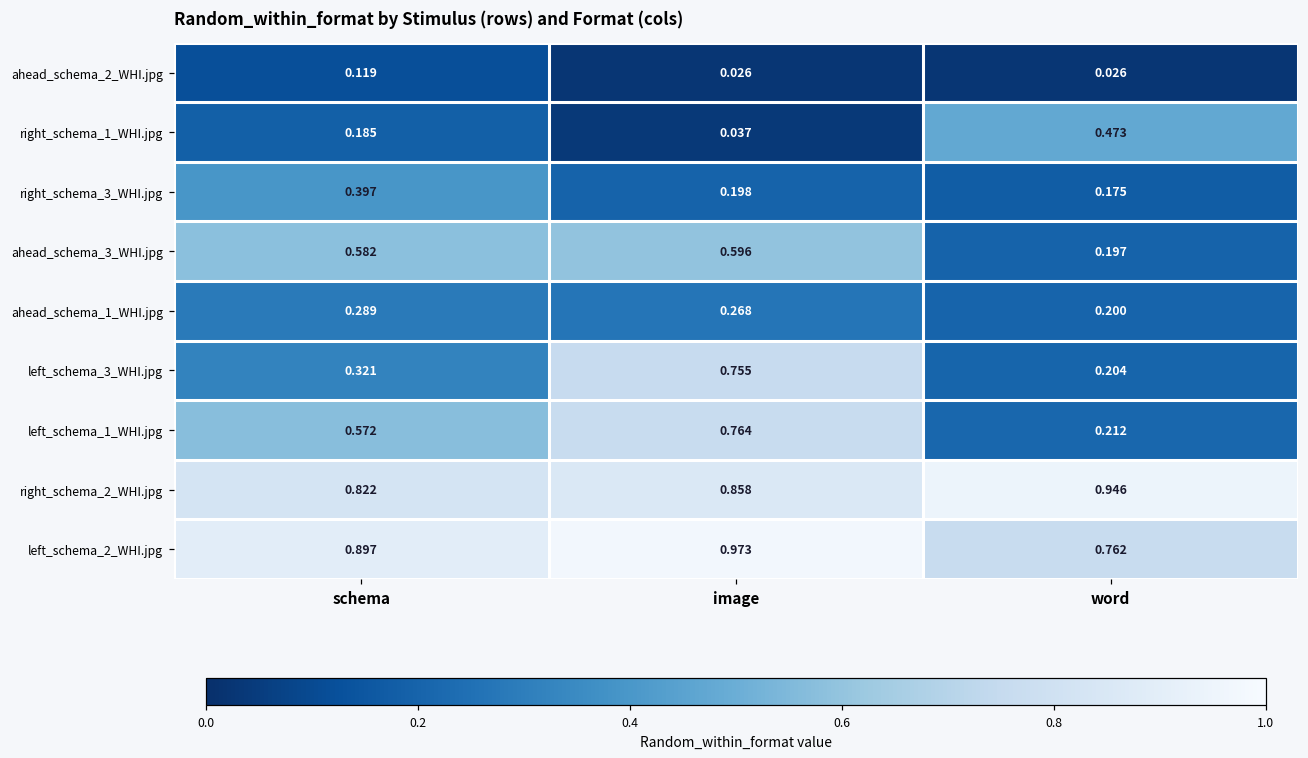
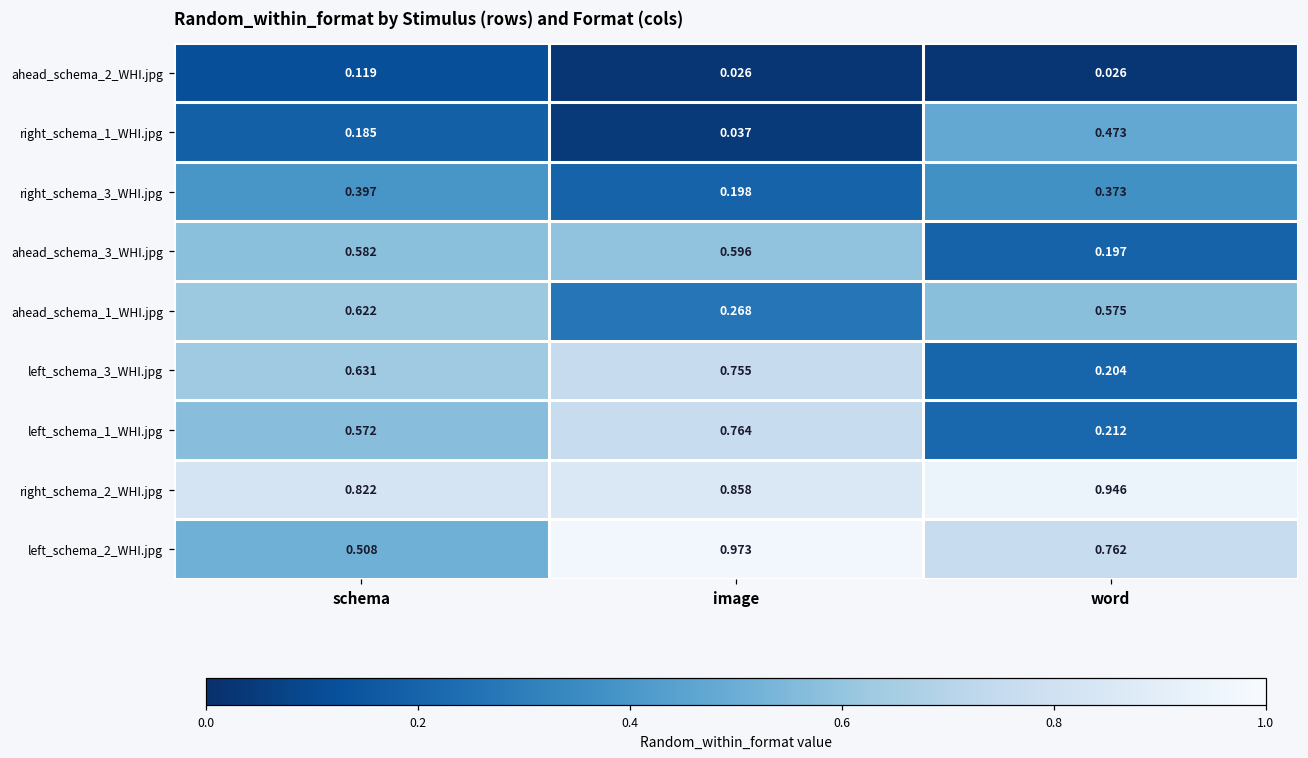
right_schema_3_WHI.jpg, word: 0.175 -> 0.373
ahead_schema_1_WHI.jpg, schema: 0.289 -> 0.622
ahead_schema_1_WHI.jpg, word: 0.200 -> 0.575
left_schema_3_WHI.jpg, schema: 0.321 -> 0.631
left_schema_2_WHI.jpg, schema: 0.897 -> 0.508
